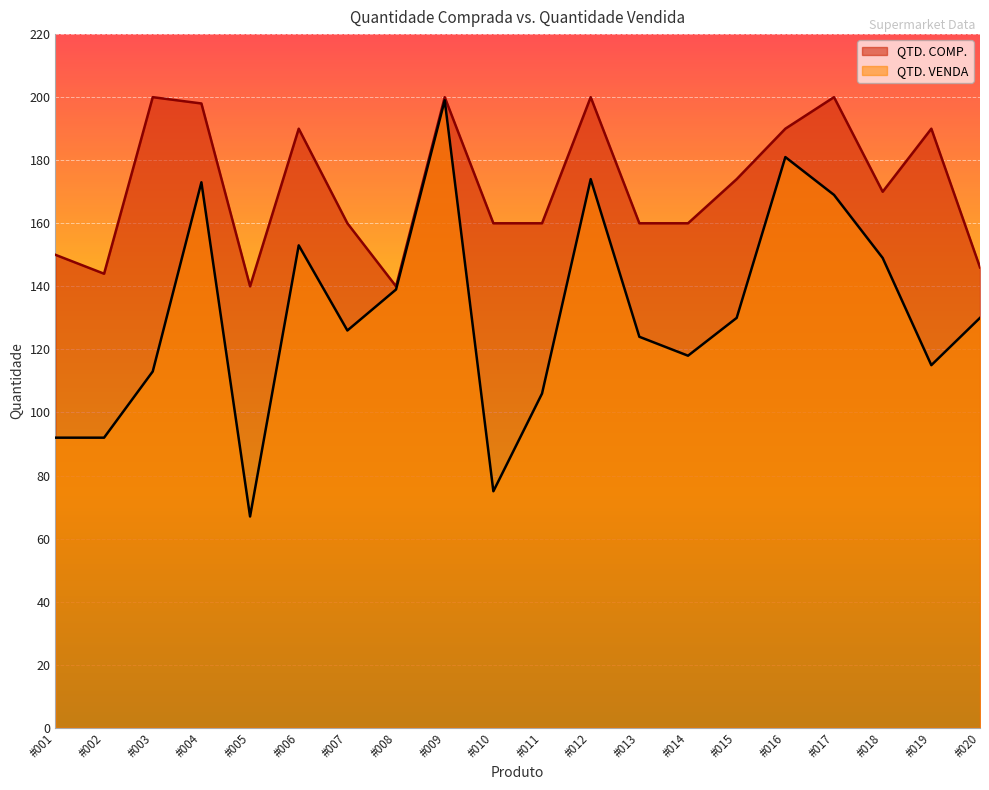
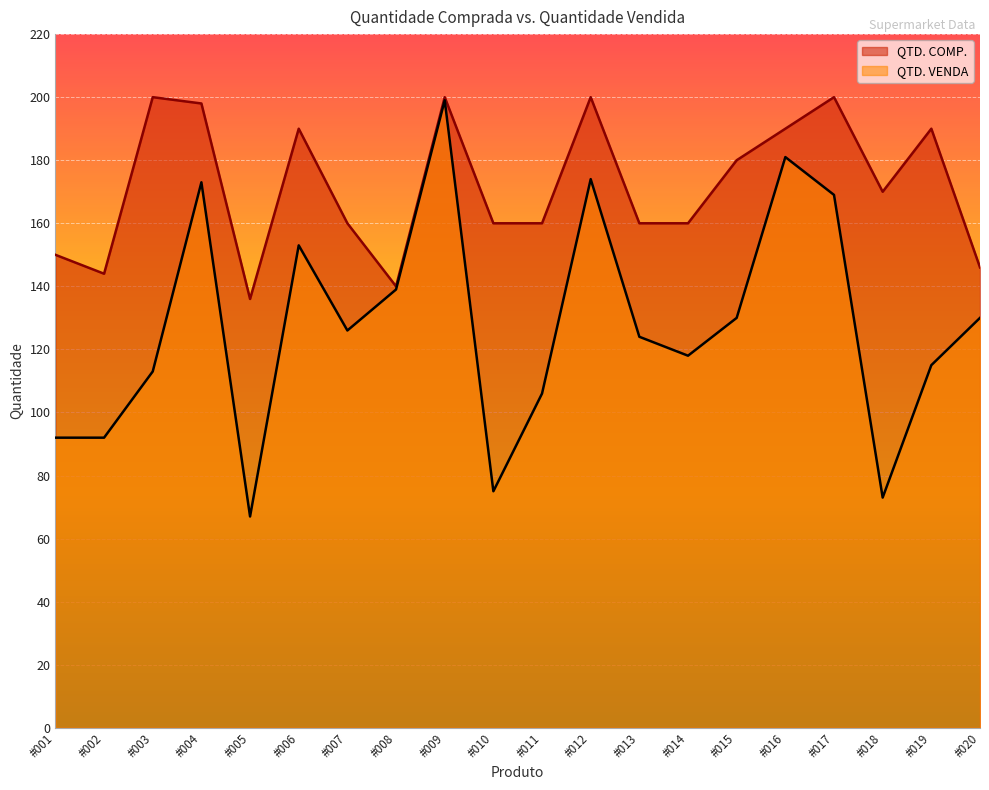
QTD. COMP., #005: 140 -> 136
QTD. COMP., #015: 174 -> 180
QTD. VENDA, #018: 149 -> 73
